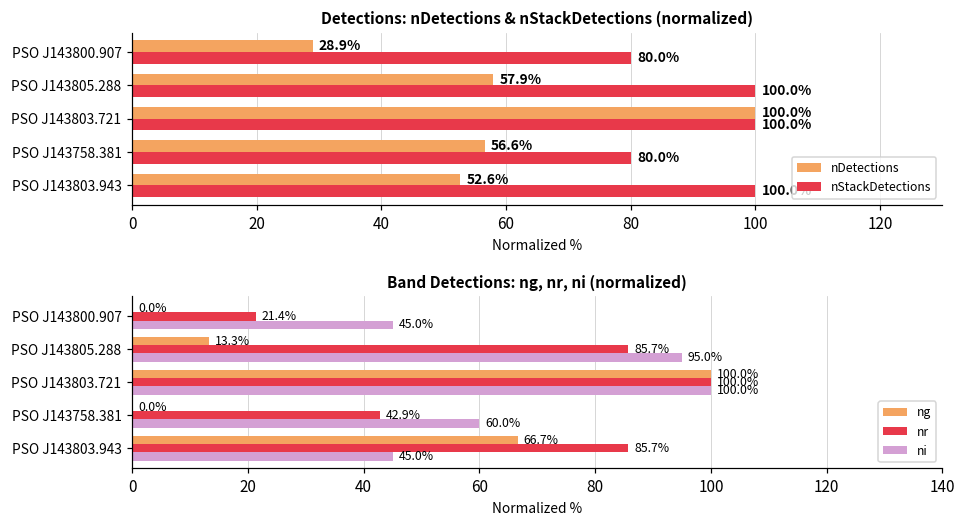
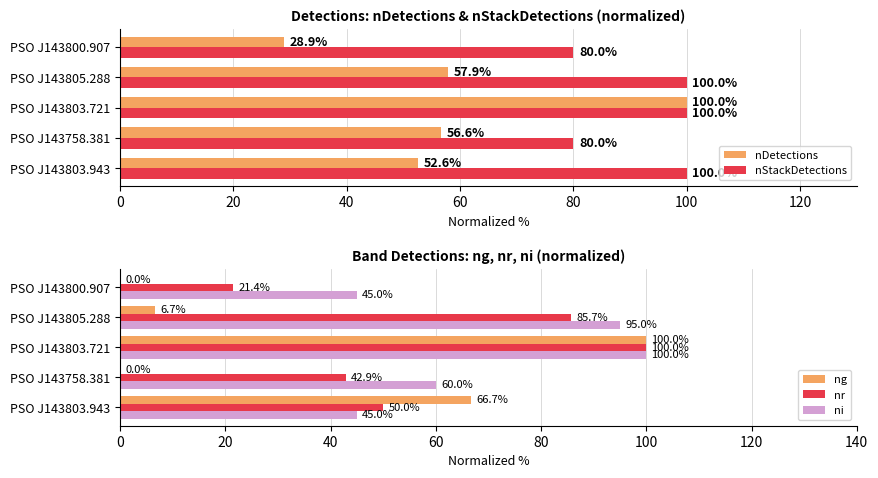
Band Detections: ng, nr, ni (normalized), ng, PSO J143805.288: 13.3% -> 6.7%
Band Detections: ng, nr, ni (normalized), nr, PSO J143803.943: 85.7% -> 50.0%
